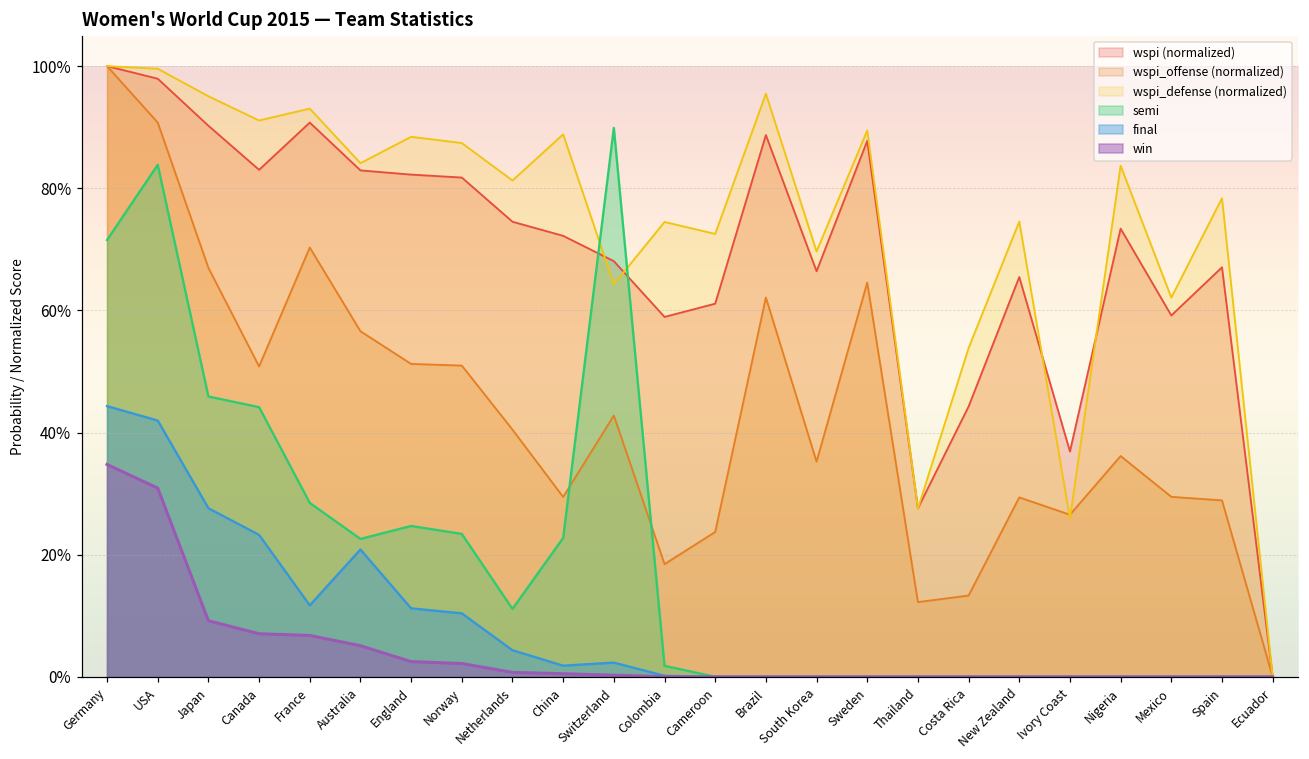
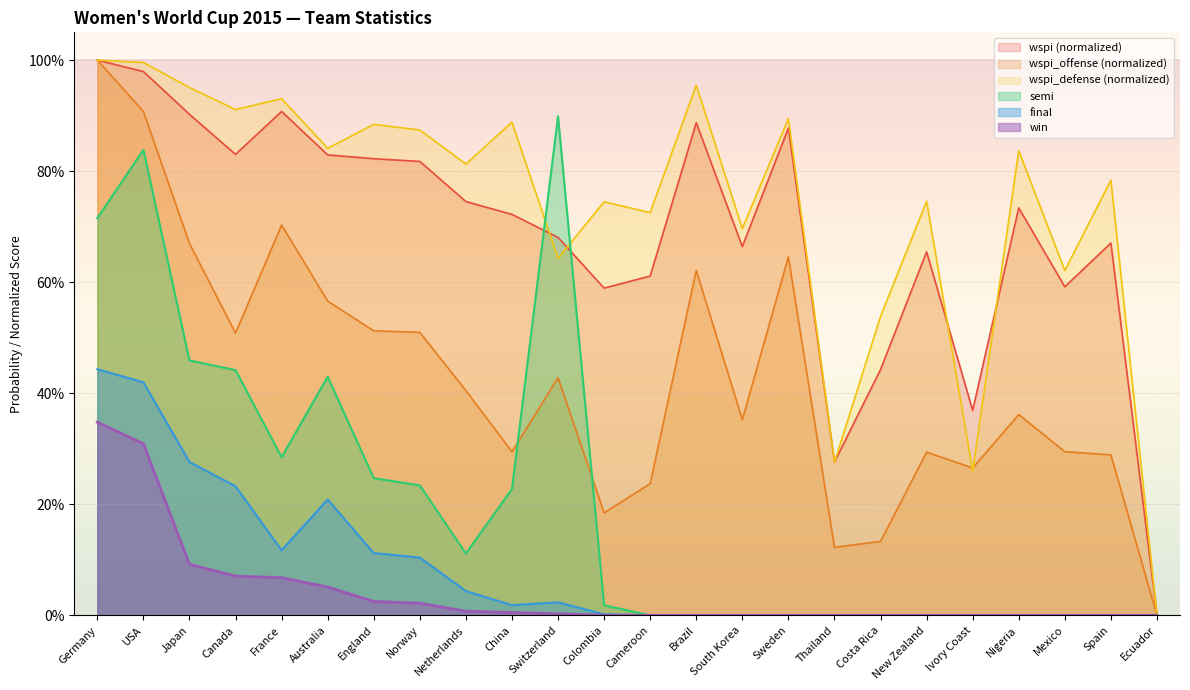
semi, Australia: 23% -> 43%
